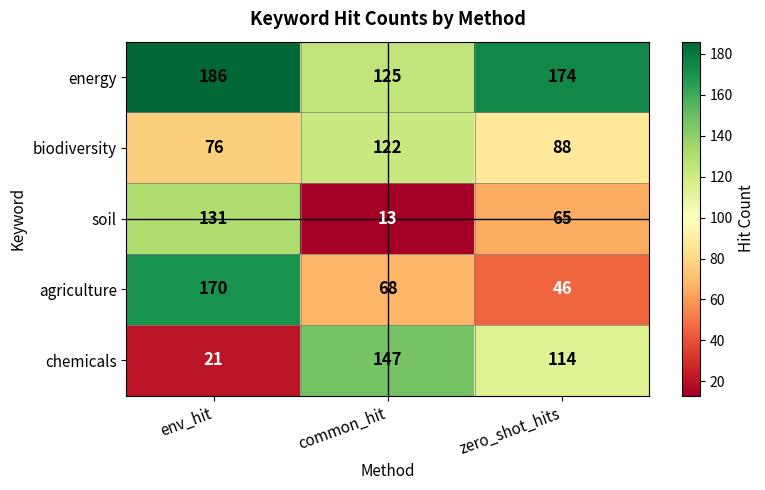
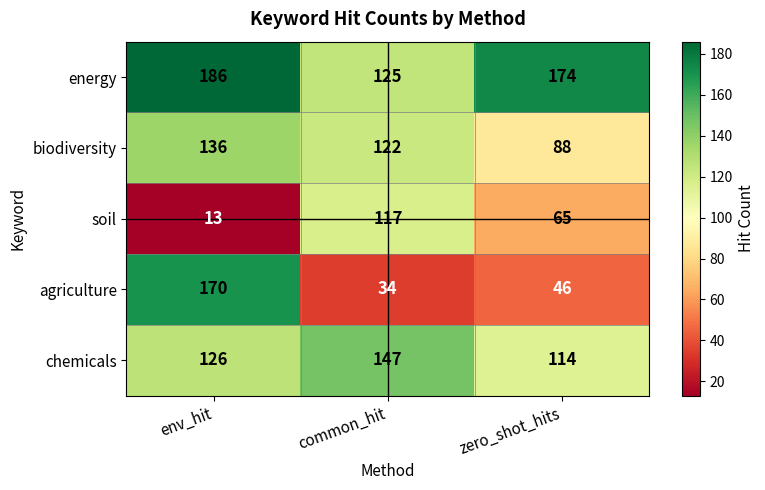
biodiversity, env_hit: 76 -> 136
soil, env_hit: 131 -> 13
soil, common_hit: 13 -> 117
agriculture, common_hit: 68 -> 34
chemicals, env_hit: 21 -> 126
